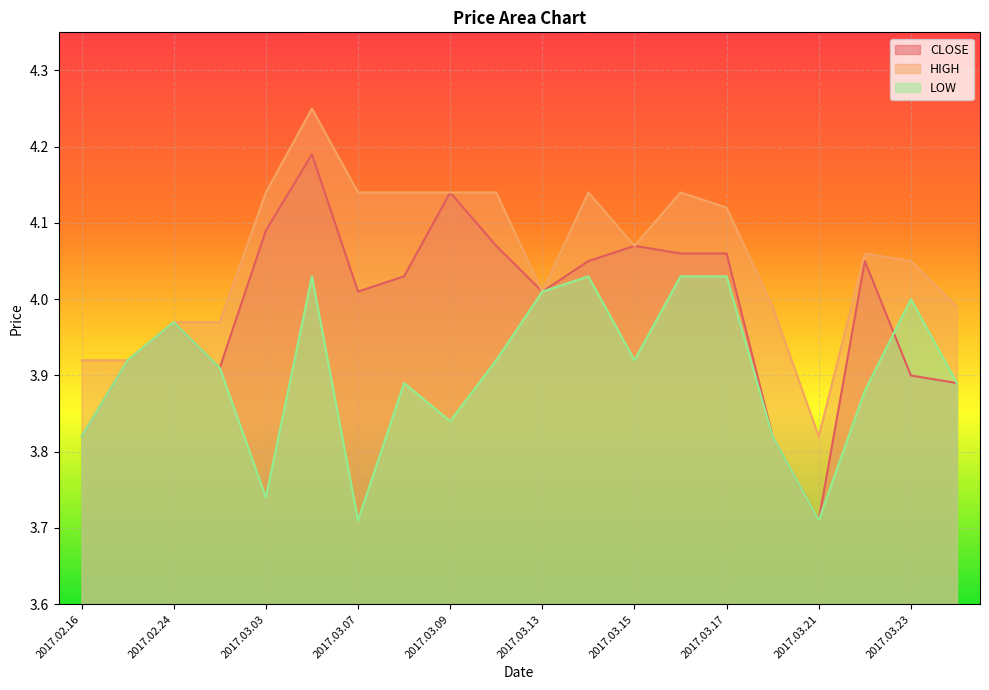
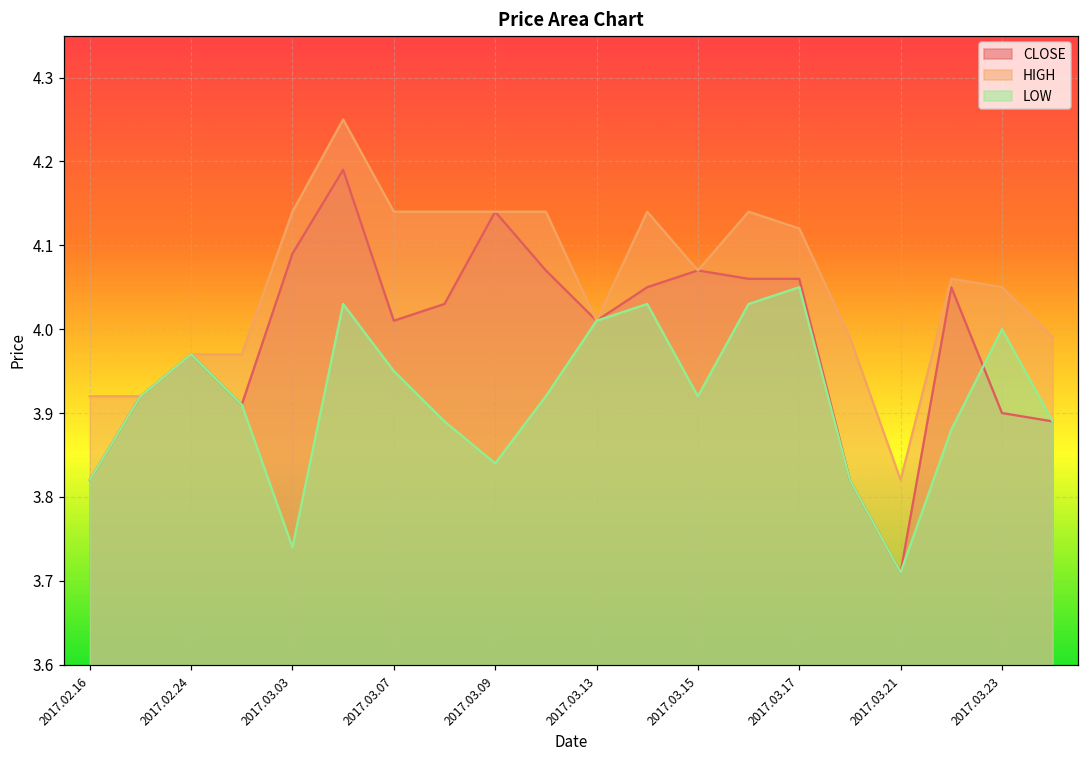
LOW, 2017.03.07: 3.71 -> 3.95
LOW, 2017.03.17: 4.03 -> 4.05
